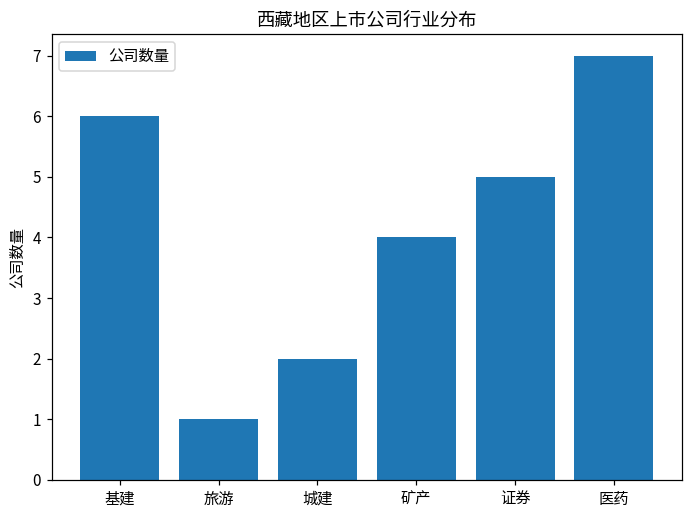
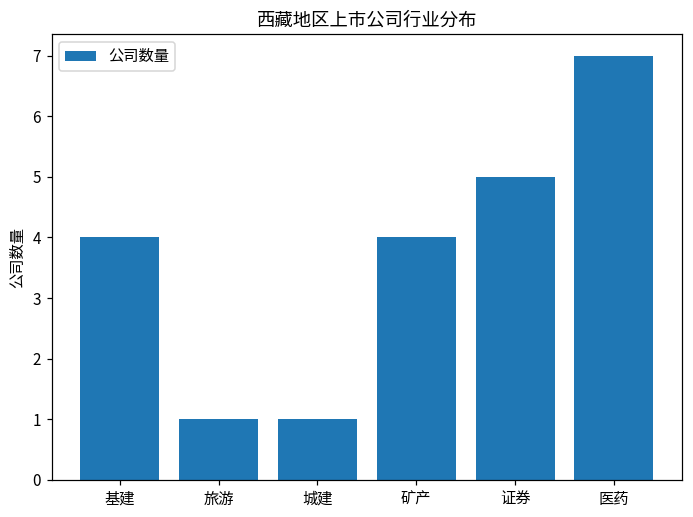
基建: 6 -> 4
城建: 2 -> 1
